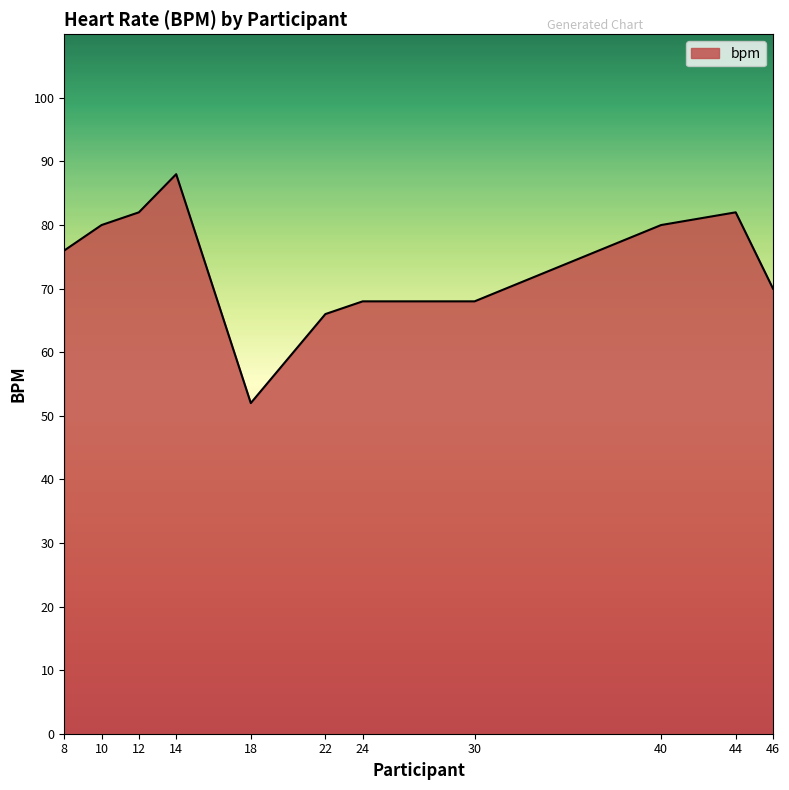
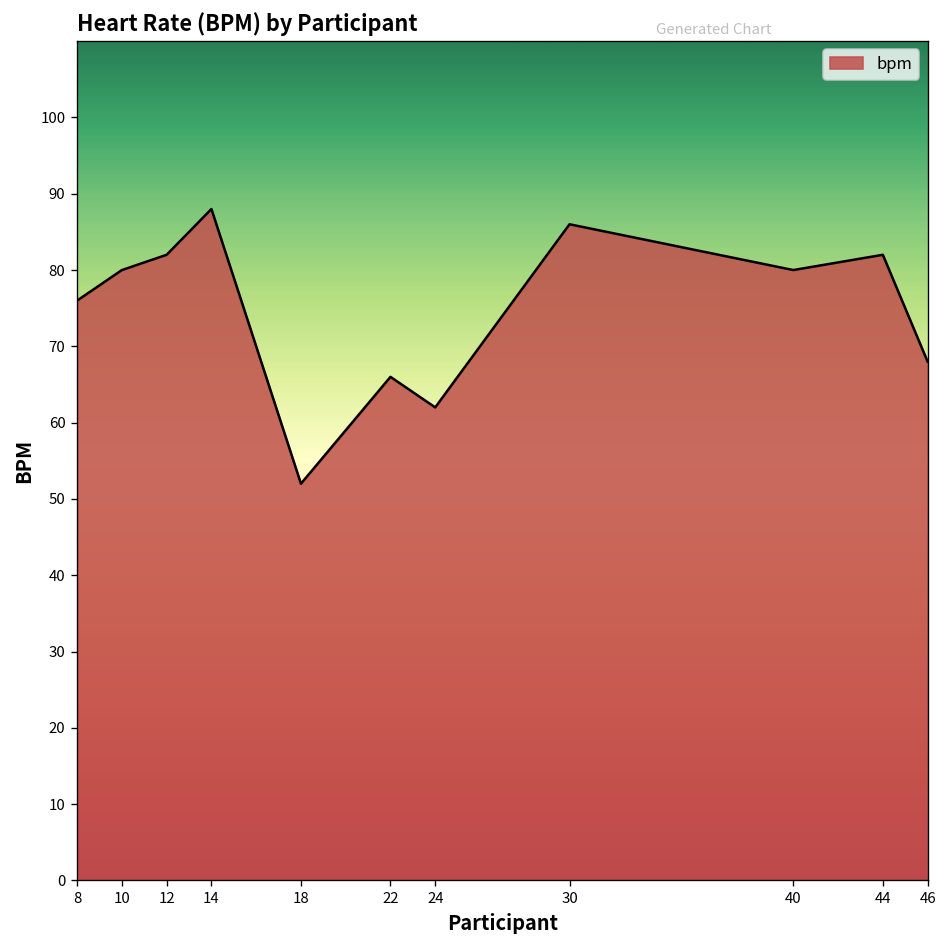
24: 68 -> 62
30: 68 -> 86
46: 70 -> 68
